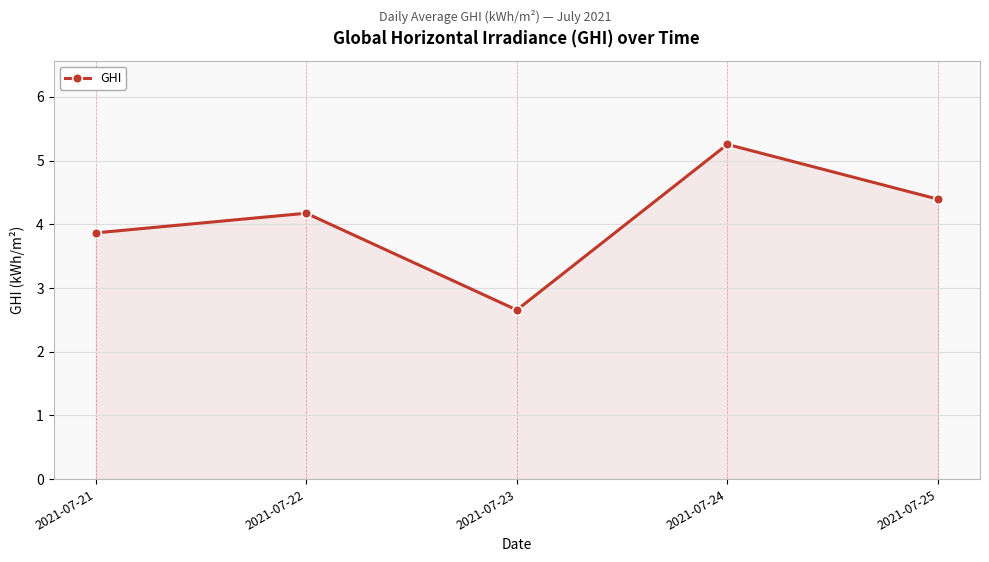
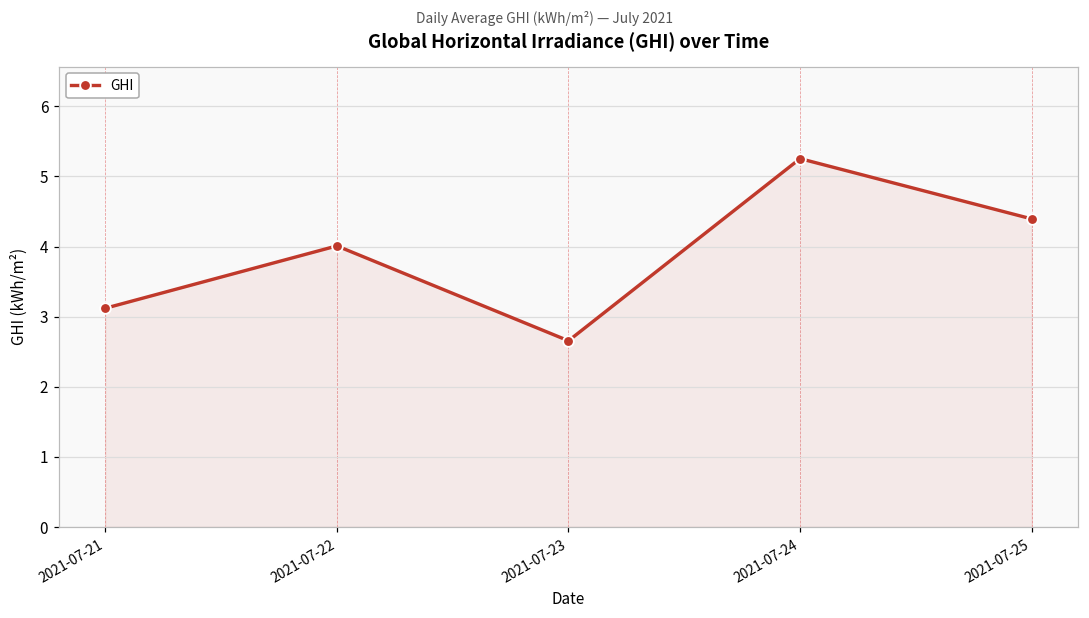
2021-07-21: 3.9 -> 3.1
2021-07-22: 4.2 -> 4.0
